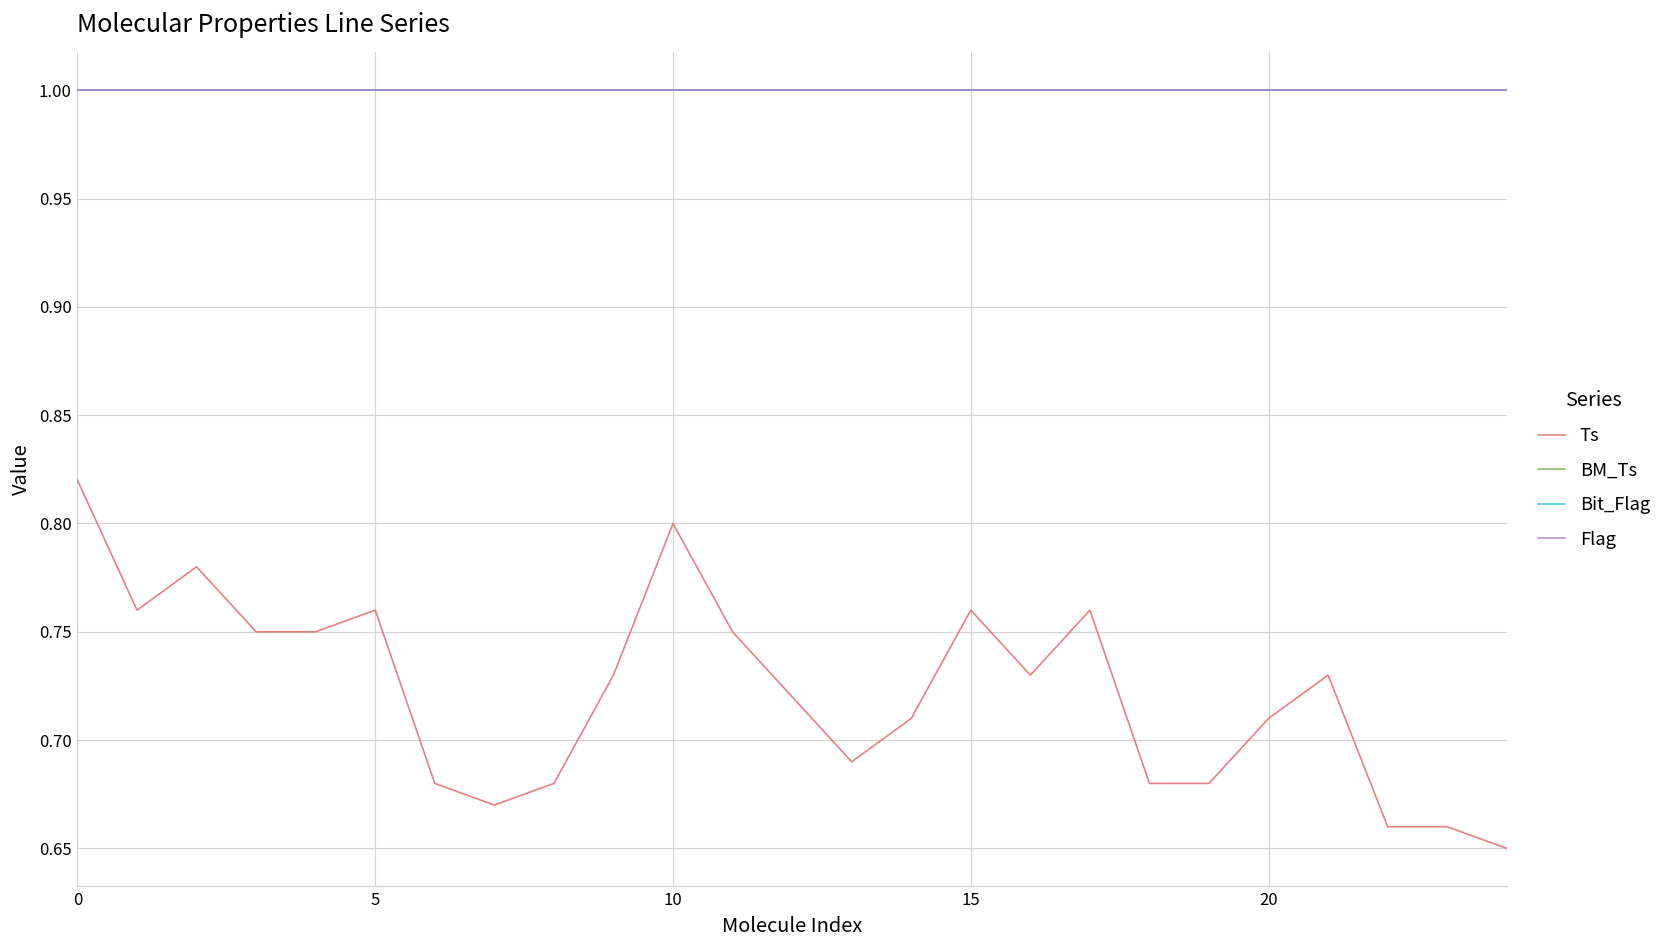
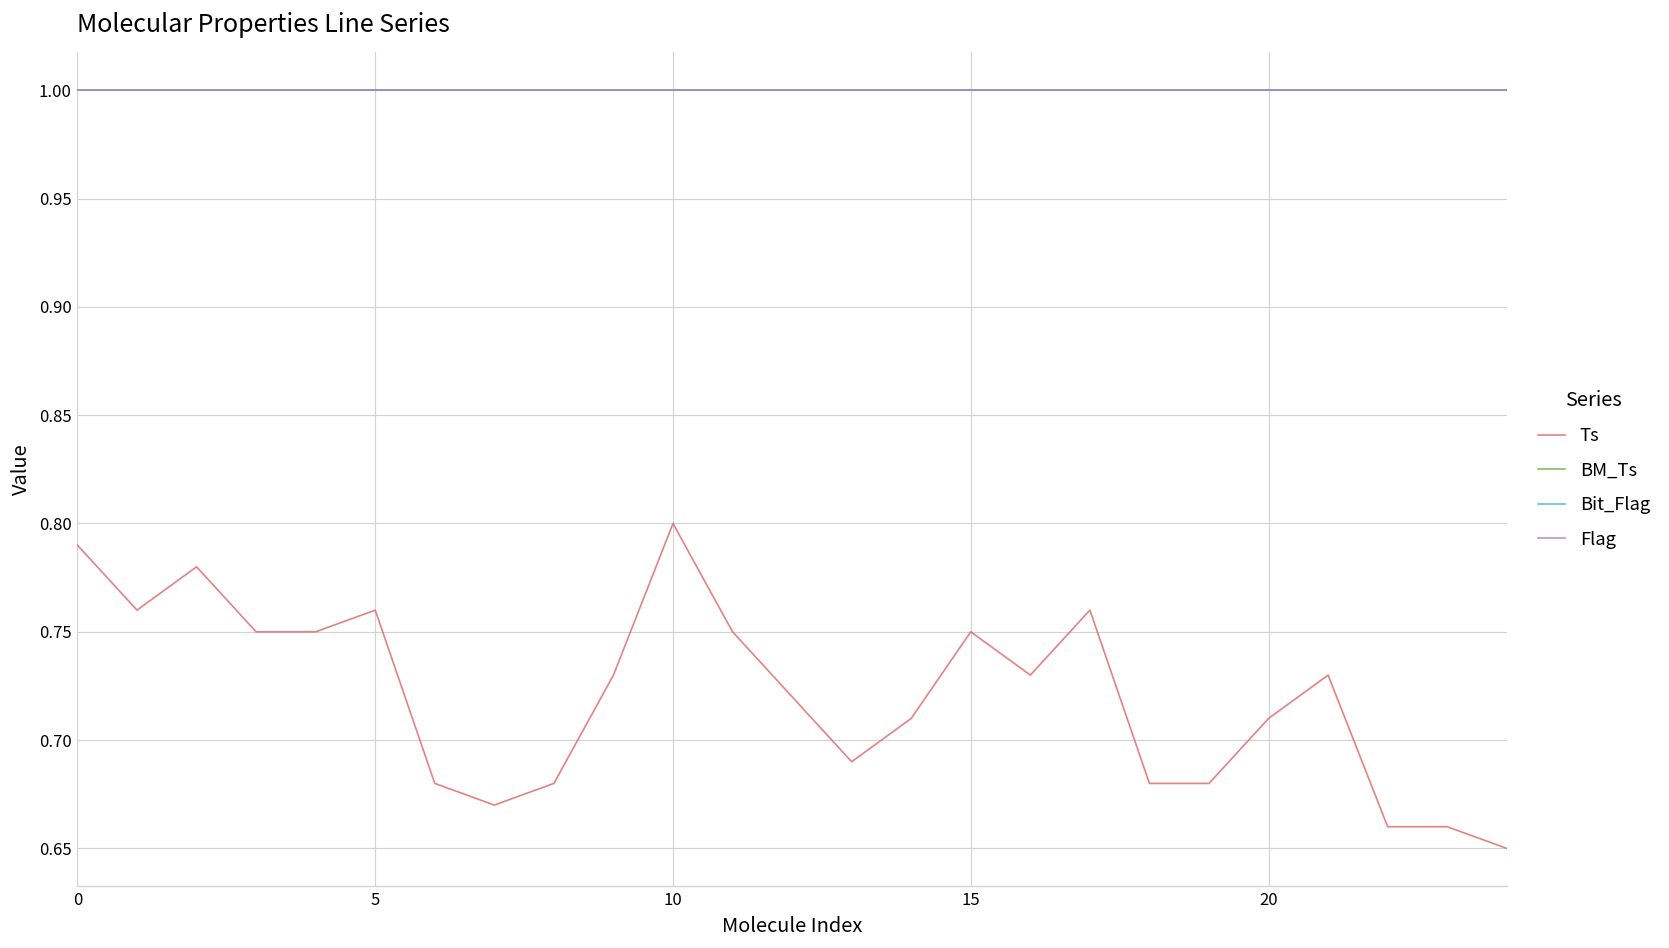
Ts, 0: 0.82 -> 0.79
Ts, 15: 0.76 -> 0.75
